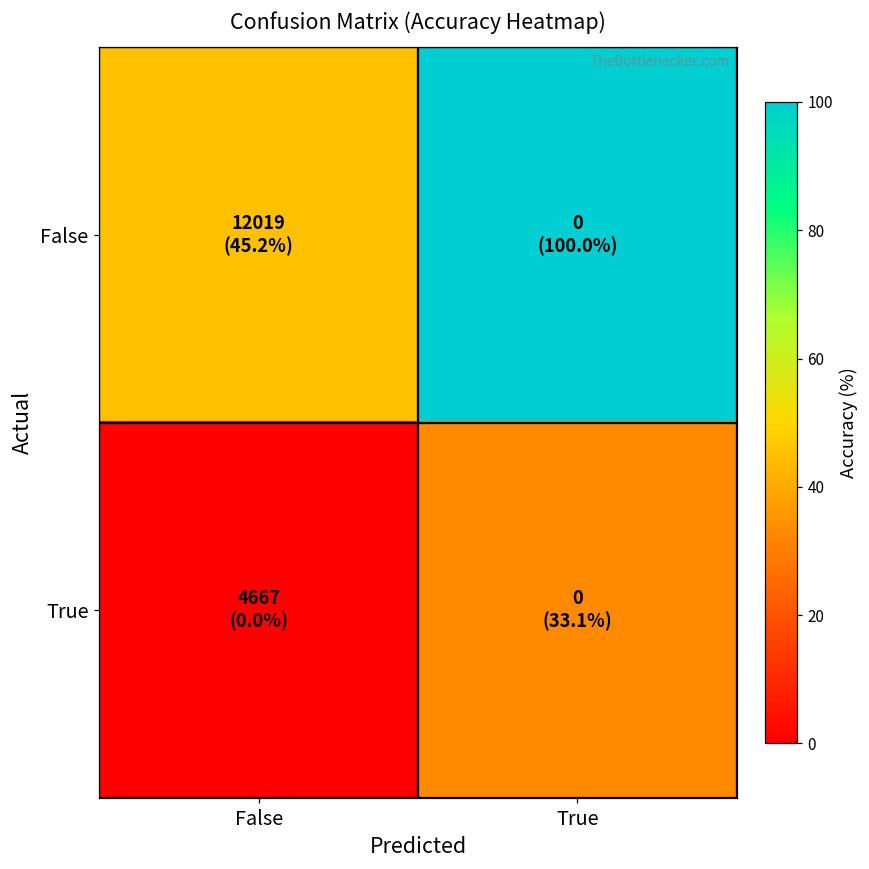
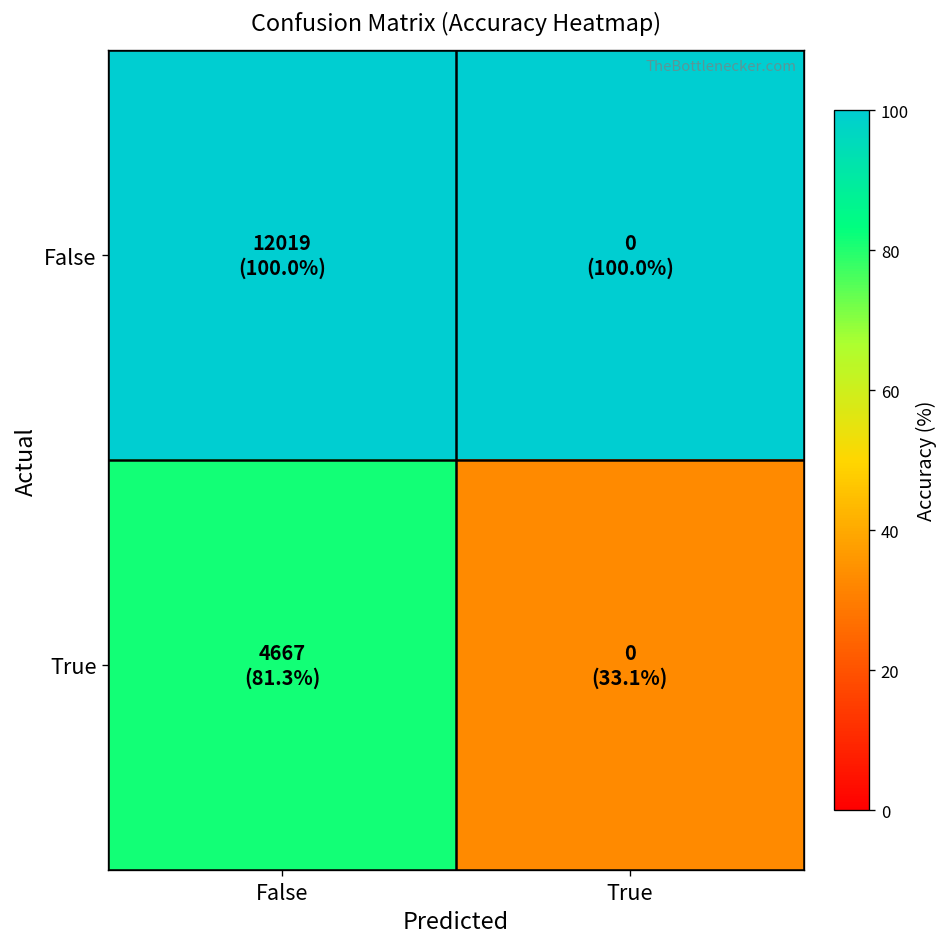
False, False: (45.2%) -> (100.0%)
True, False: (0.0%) -> (81.3%)
